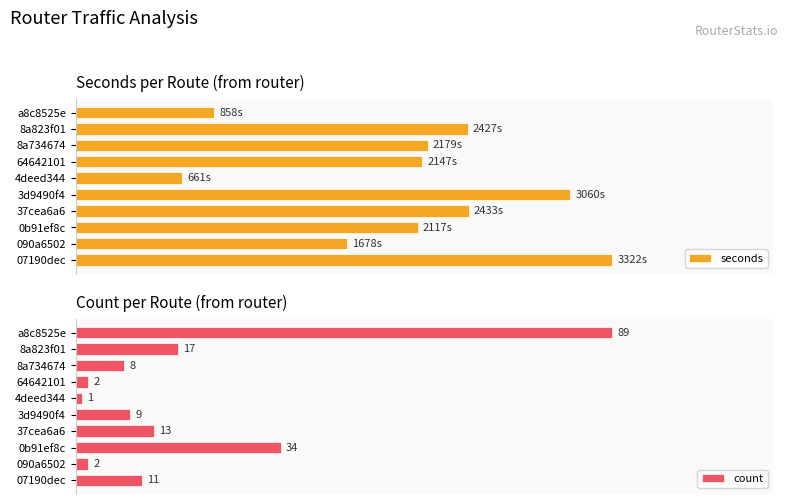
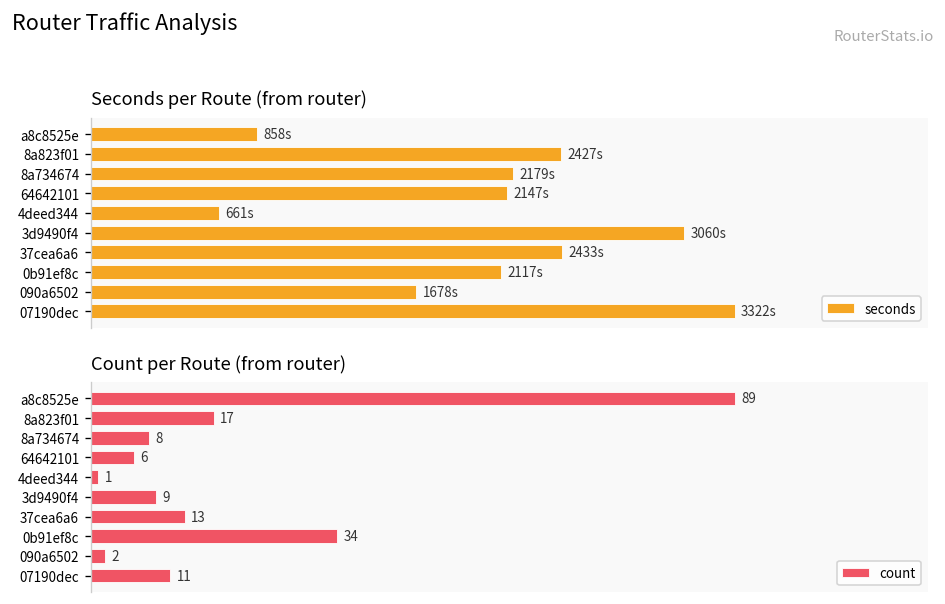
Count per Route (from router), 64642101: 2 -> 6
